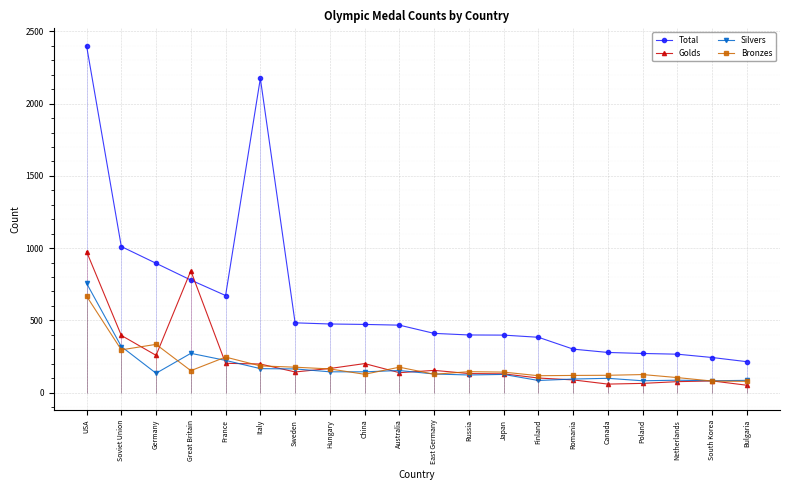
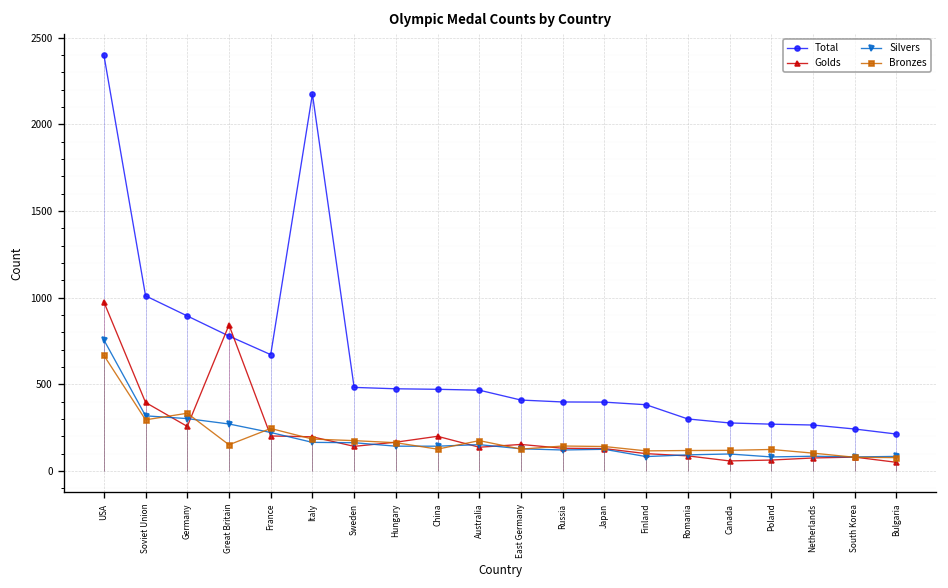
Silvers, Germany: 130 -> 300
